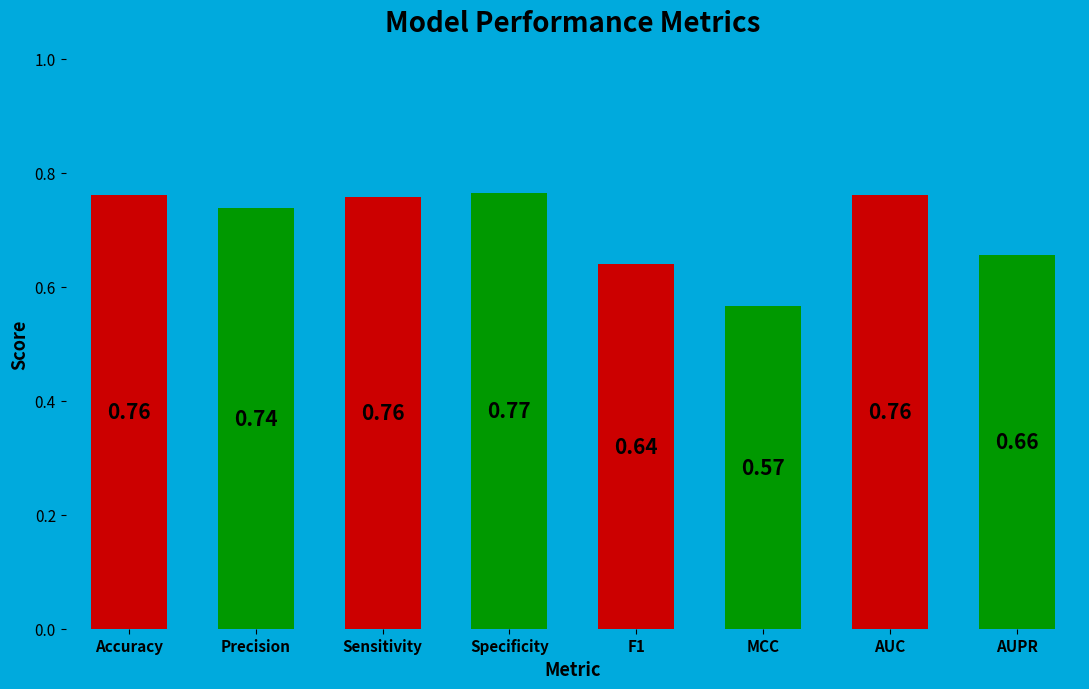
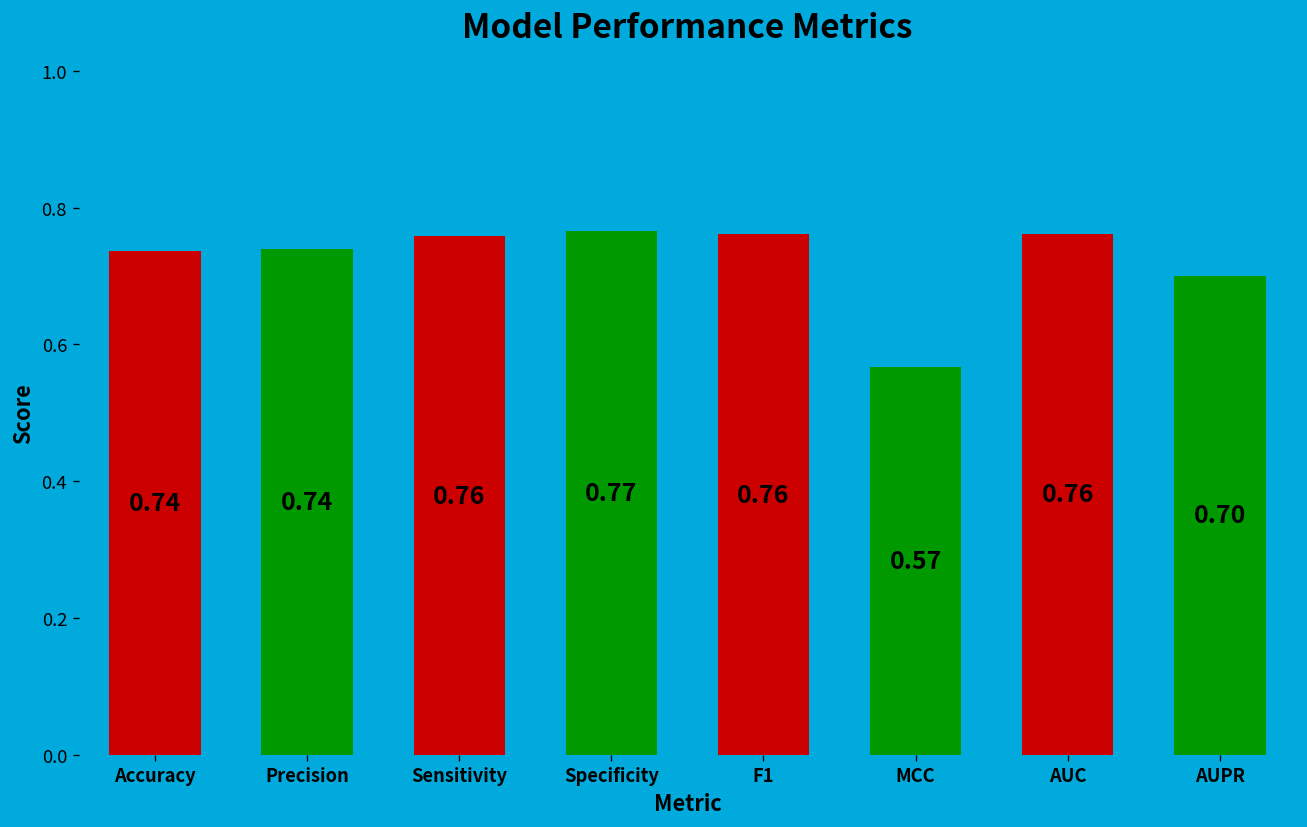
Accuracy: 0.76 -> 0.74
F1: 0.64 -> 0.76
AUPR: 0.66 -> 0.70
